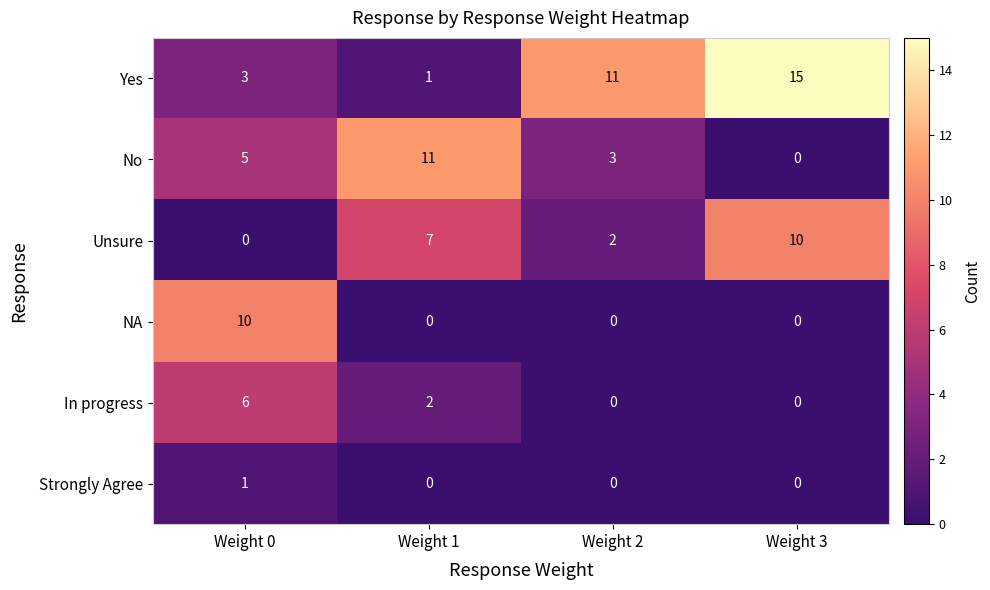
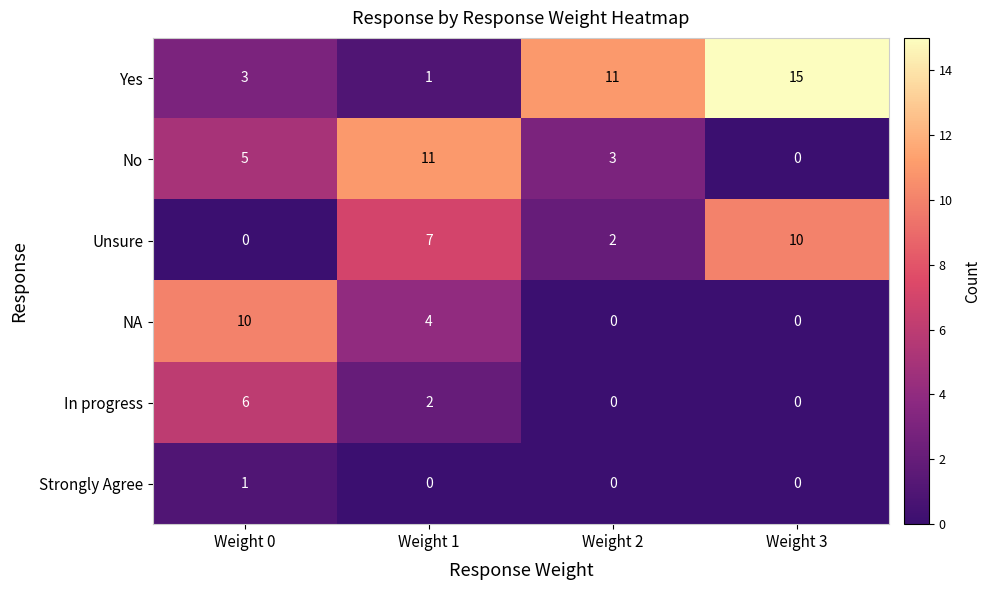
NA, Weight 1: 0 -> 4
